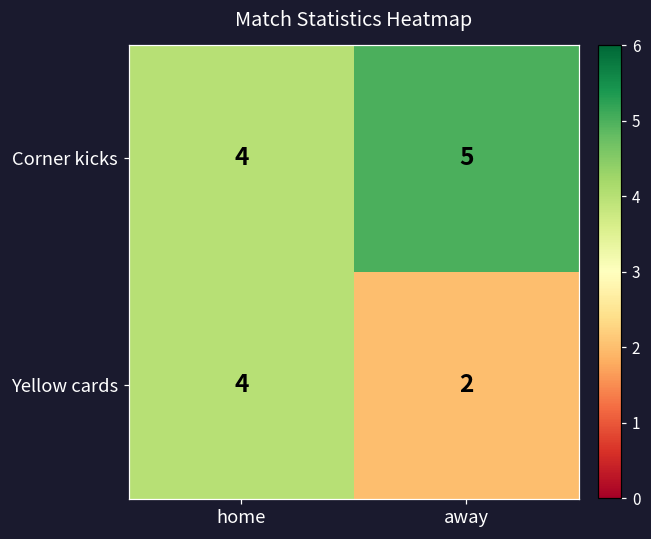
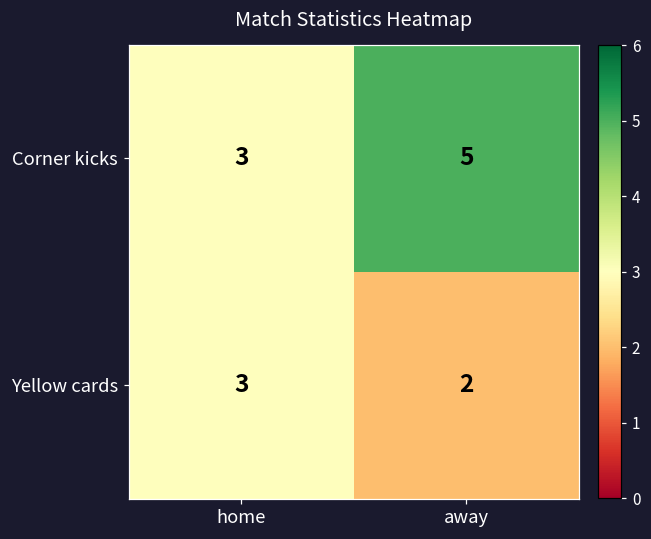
Corner kicks, home: 4 -> 3
Yellow cards, home: 4 -> 3
